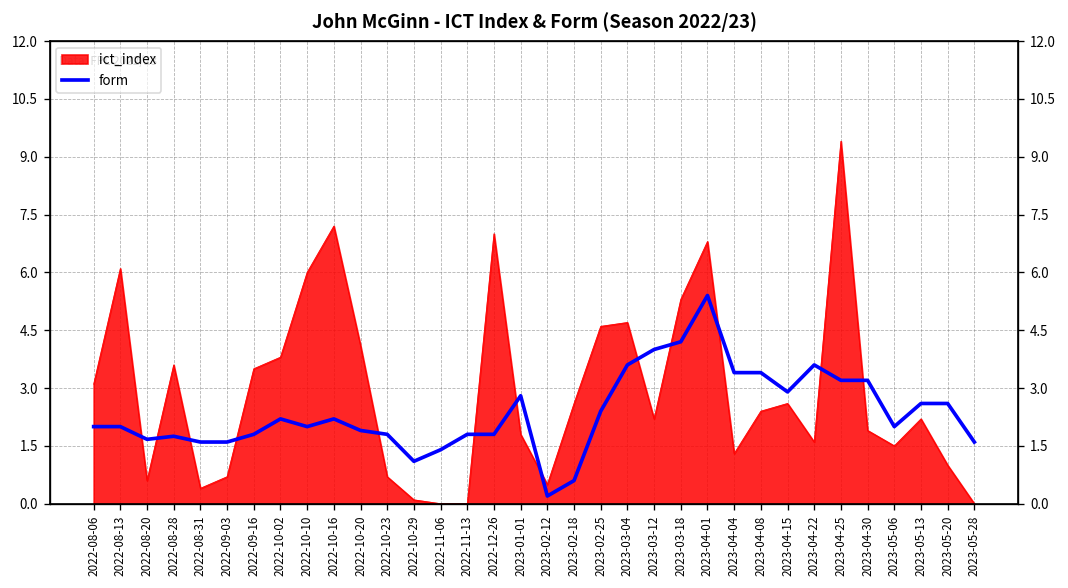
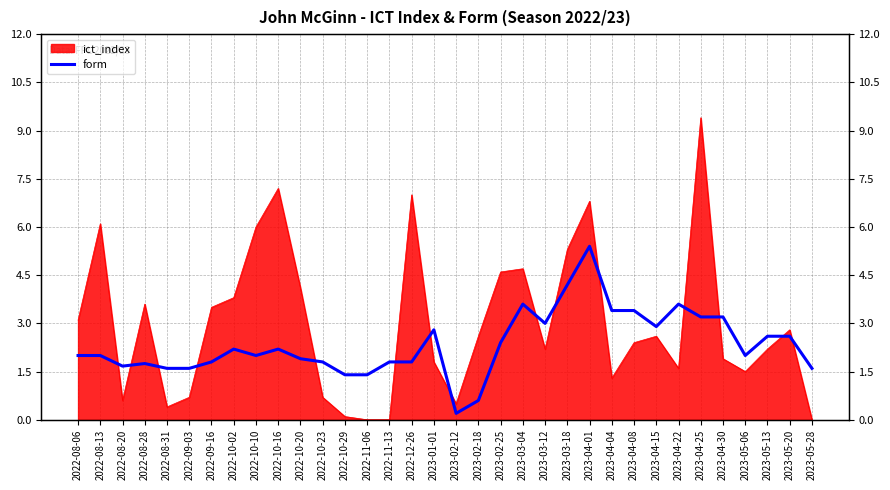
form, 2022-10-29: 1.1 -> 1.4
form, 2023-03-12: 4 -> 3
ict_index, 2023-05-20: 1.0 -> 2.8
